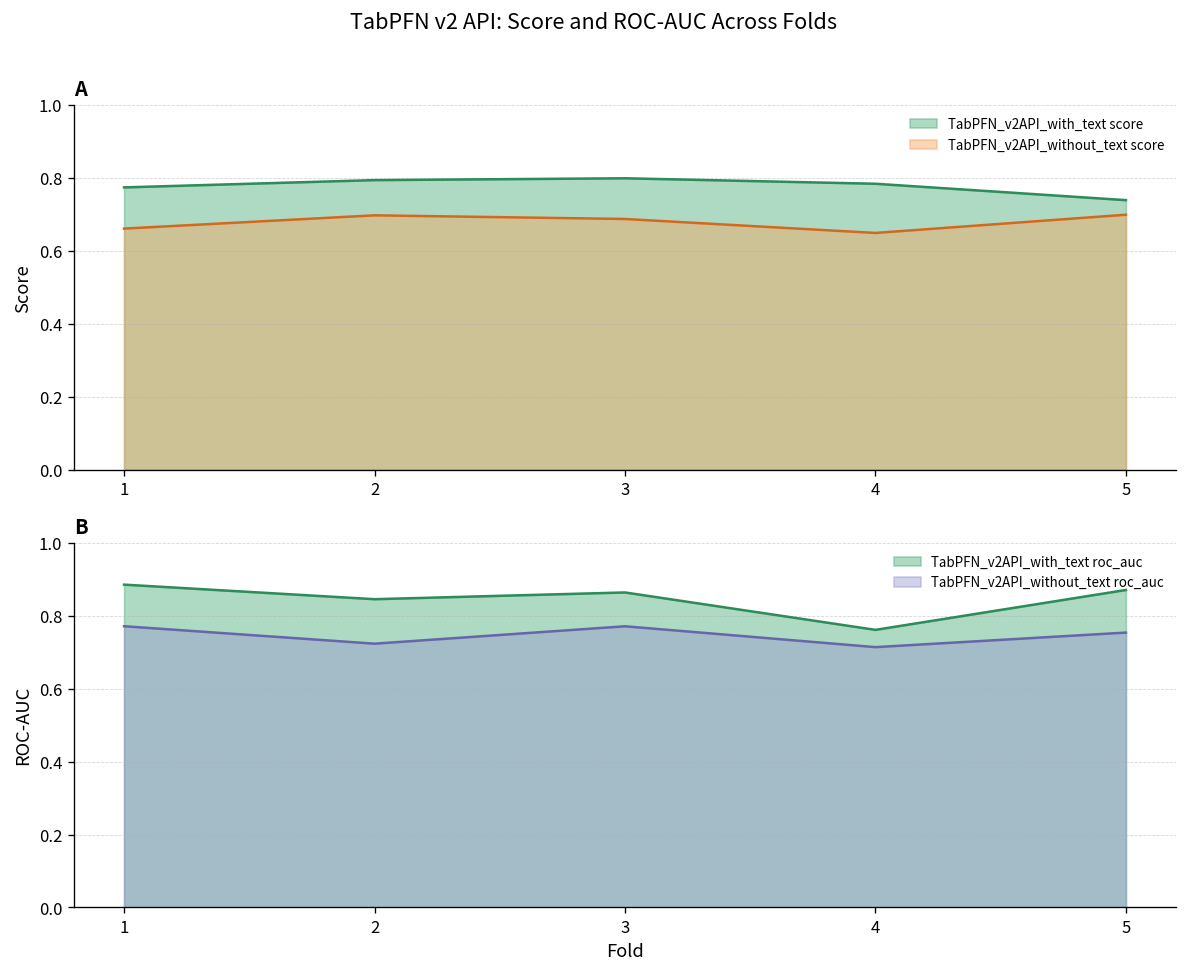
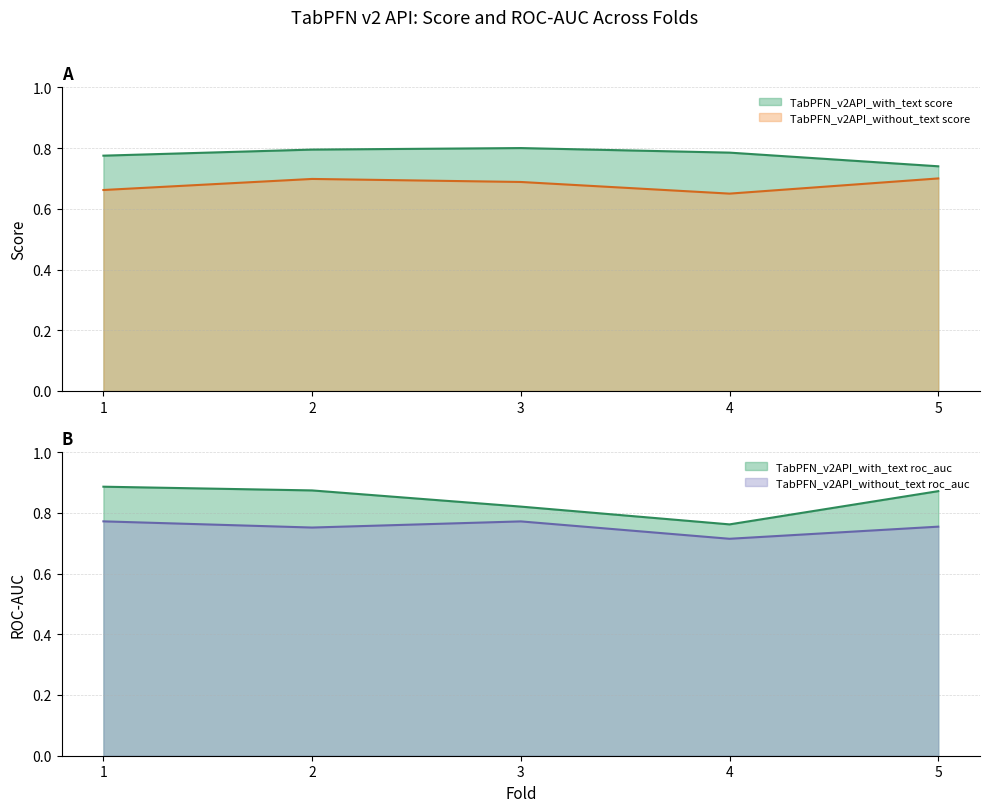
B, TabPFN_v2API_with_text roc_auc, 2: 0.85 -> 0.87
B, TabPFN_v2API_without_text roc_auc, 2: 0.72 -> 0.75
B, TabPFN_v2API_with_text roc_auc, 3: 0.86 -> 0.82
